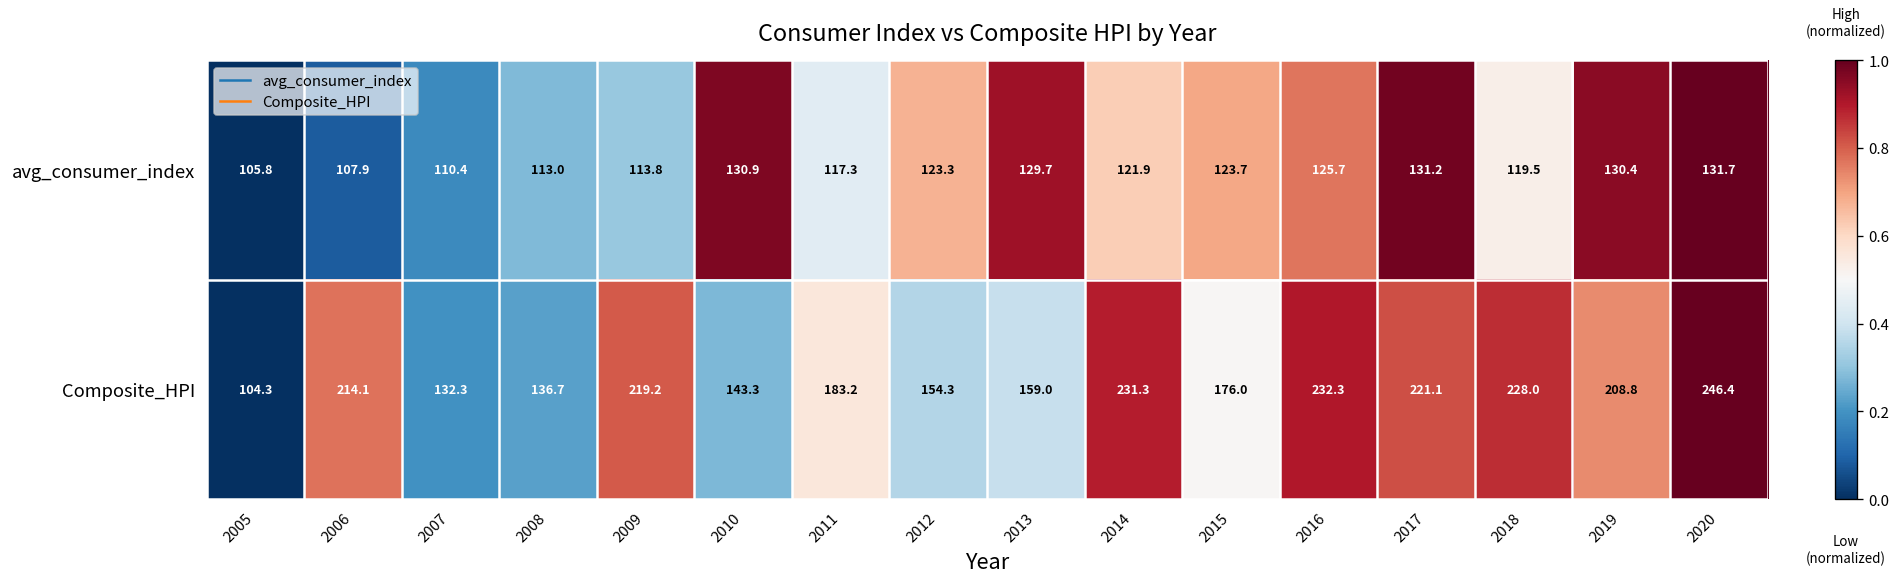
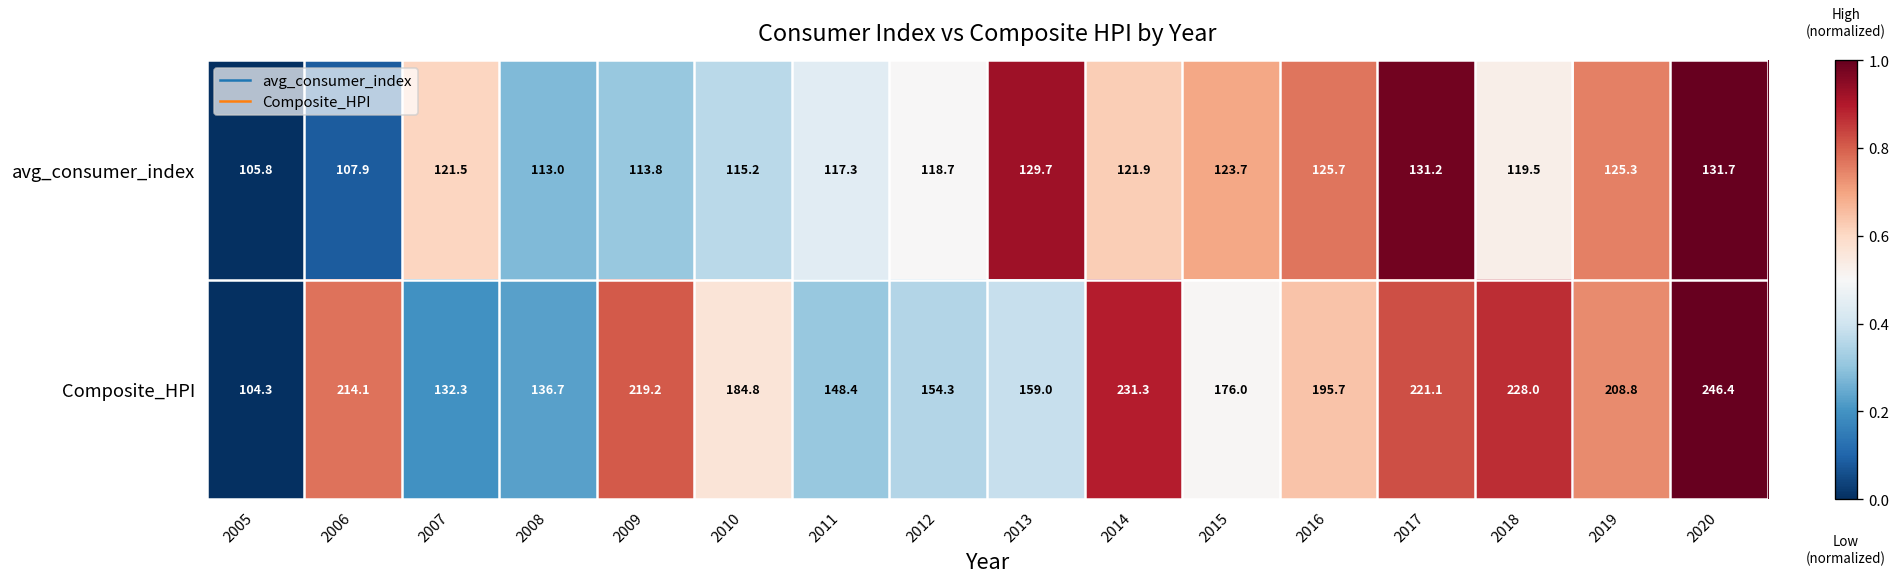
avg_consumer_index, 2007: 110.4 -> 121.5
avg_consumer_index, 2010: 130.9 -> 115.2
avg_consumer_index, 2012: 123.3 -> 118.7
avg_consumer_index, 2019: 130.4 -> 125.3
Composite_HPI, 2010: 143.3 -> 184.8
Composite_HPI, 2011: 183.2 -> 148.4
Composite_HPI, 2016: 232.3 -> 195.7
